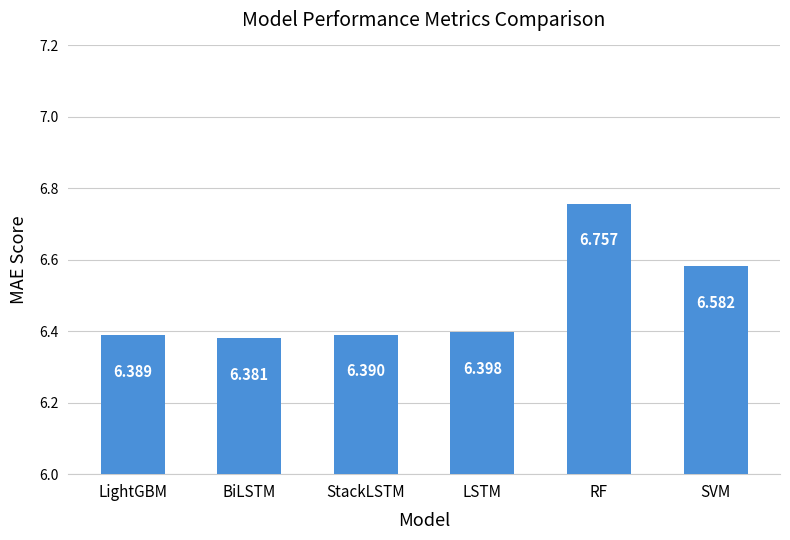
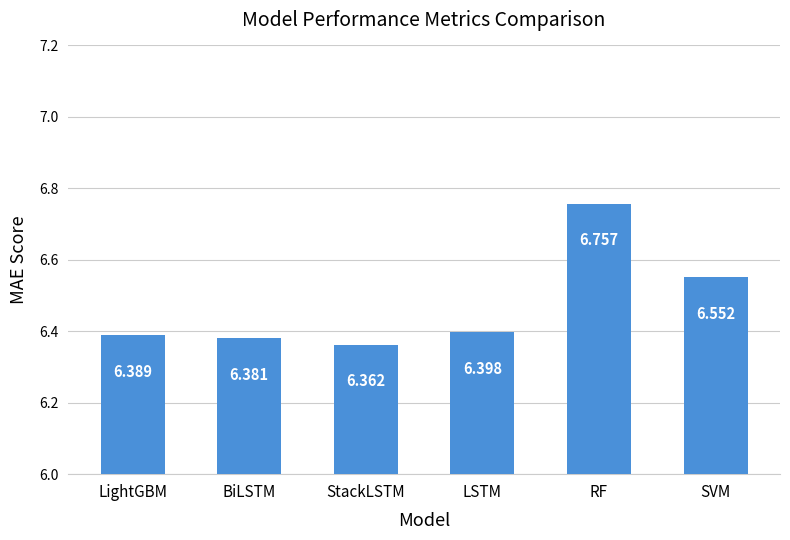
StackLSTM: 6.390 -> 6.362
SVM: 6.582 -> 6.552
